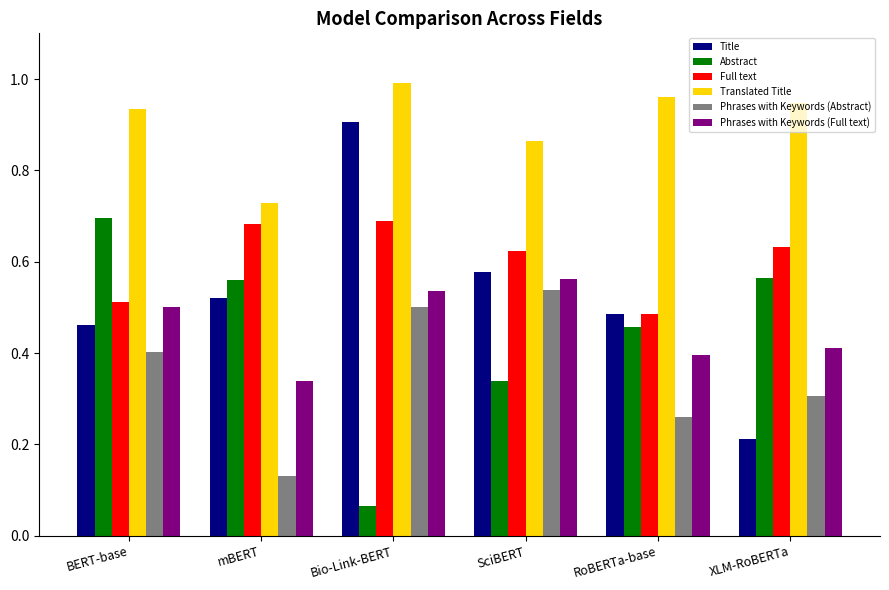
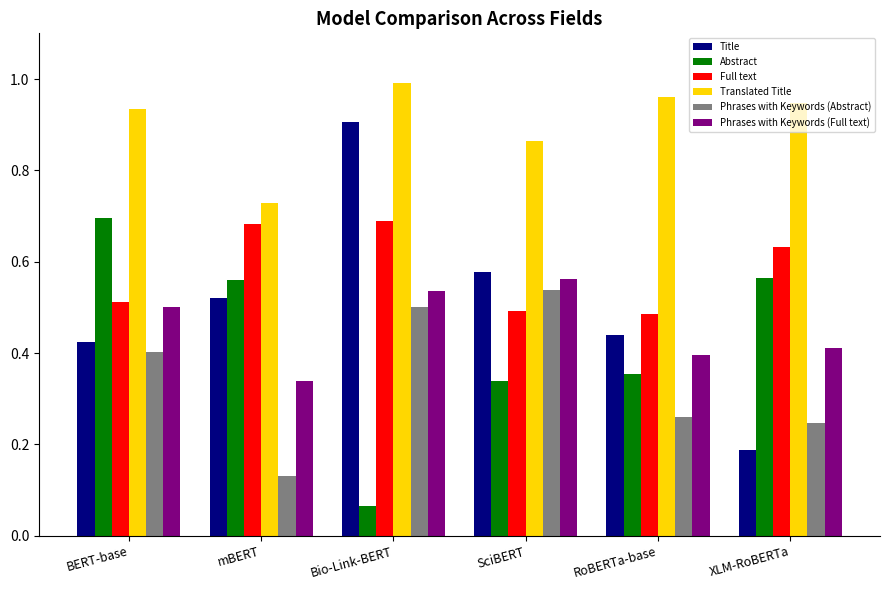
Title, BERT-base: 0.46 -> 0.42
Full text, SciBERT: 0.62 -> 0.49
Title, RoBERTa-base: 0.49 -> 0.44
Abstract, RoBERTa-base: 0.46 -> 0.35
Title, XLM-RoBERTa: 0.21 -> 0.19
Phrases with Keywords (Abstract), XLM-RoBERTa: 0.31 -> 0.25
